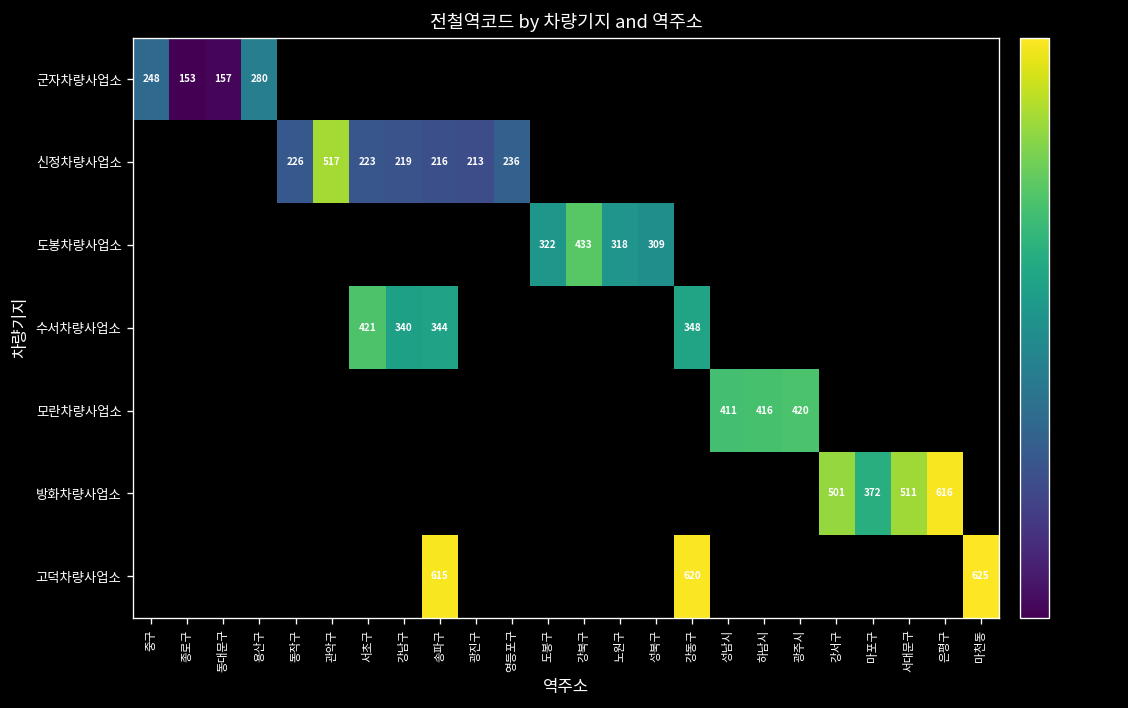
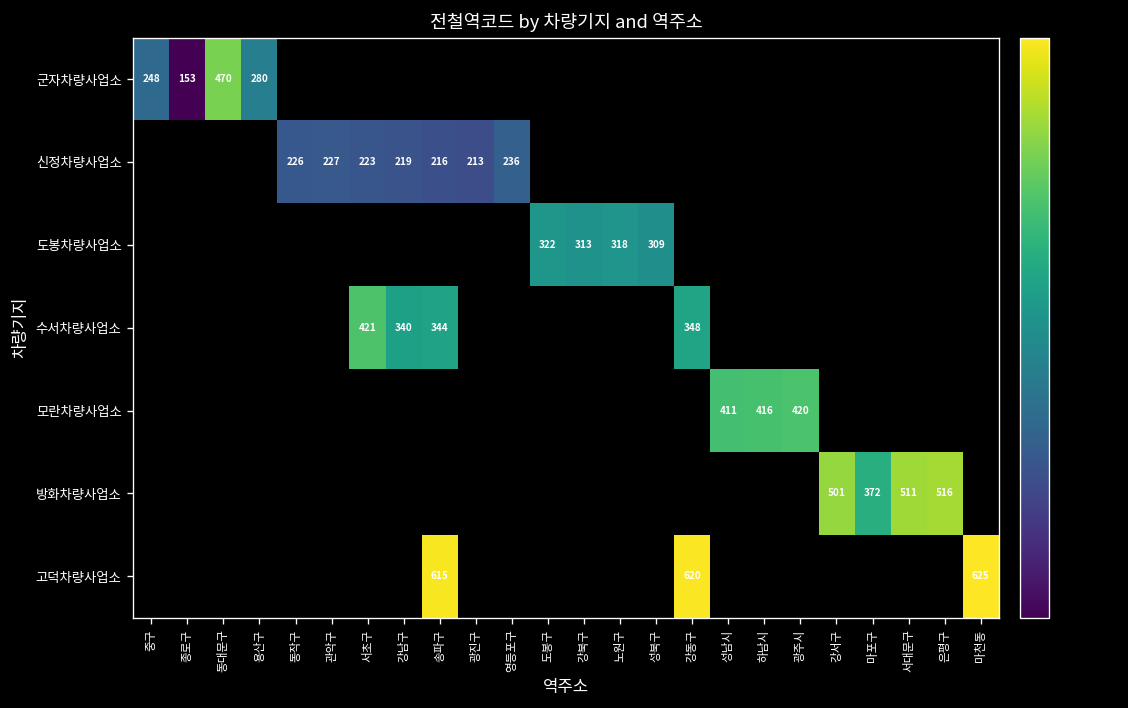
군자차량사업소, 동대문구: 157 -> 470
신정차량사업소, 관악구: 517 -> 227
도봉차량사업소, 강북구: 433 -> 313
방화차량사업소, 은평구: 616 -> 516
